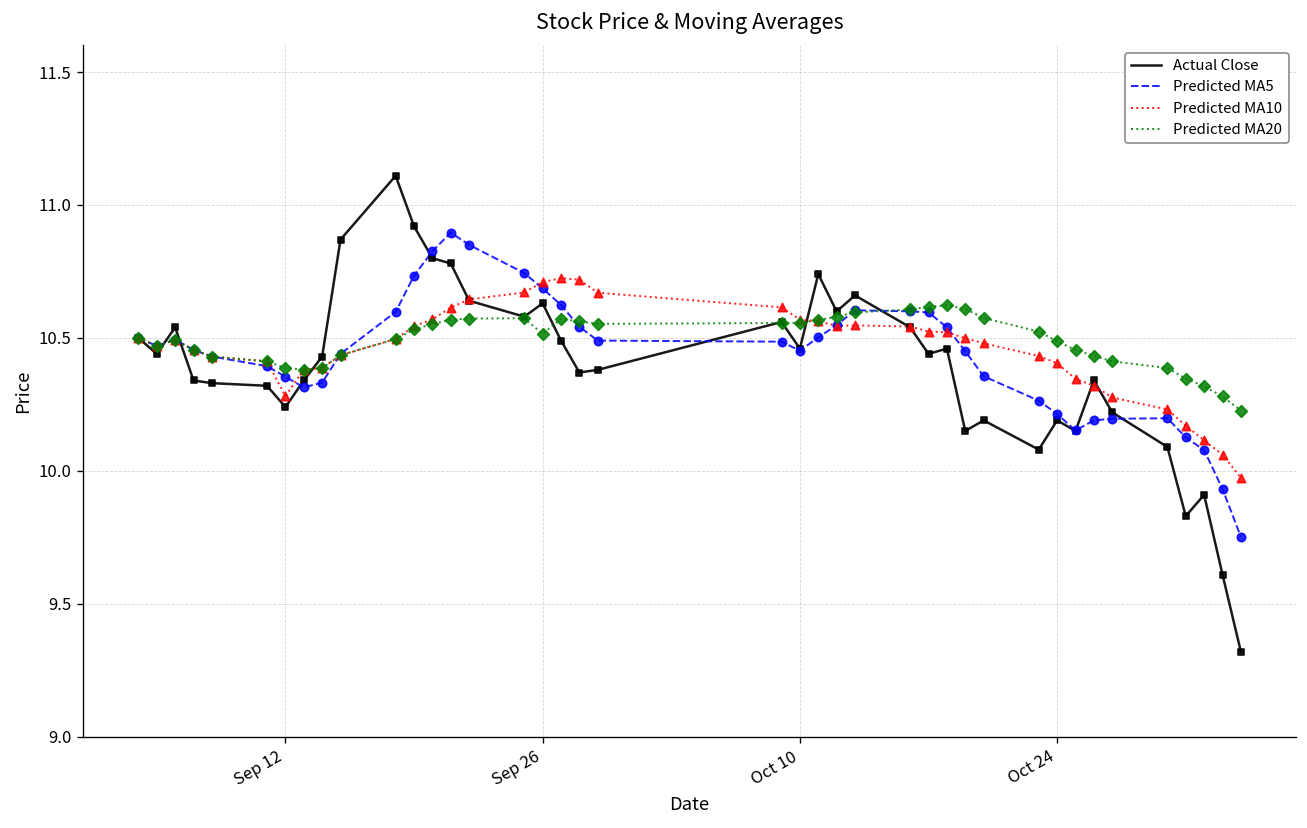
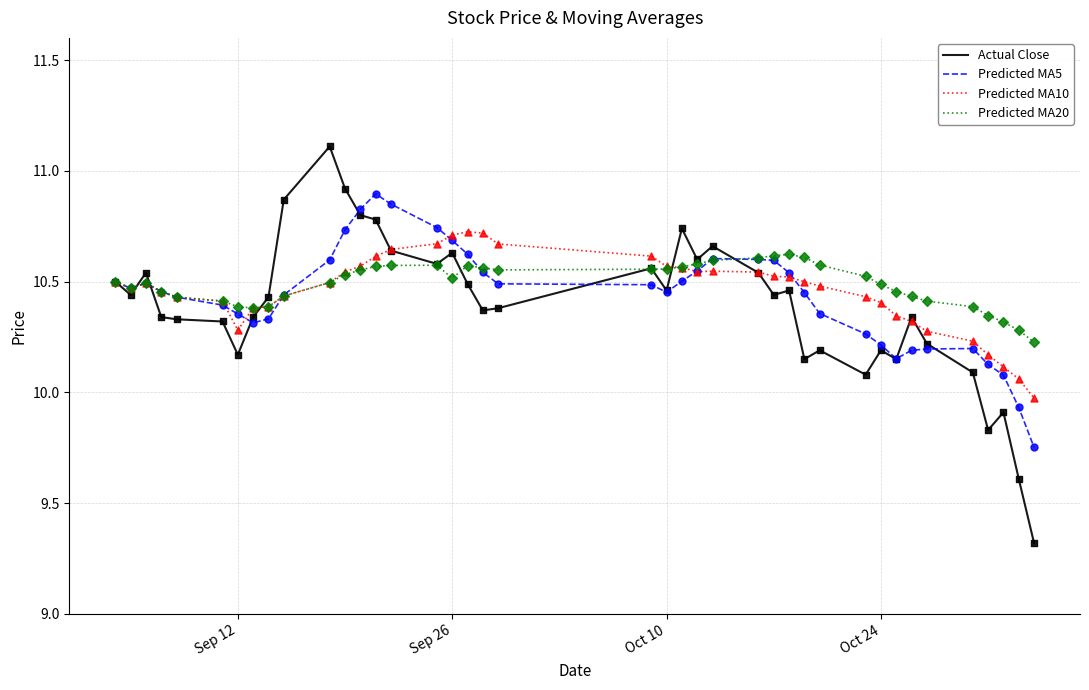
Actual Close, Sep 12: 10.24 -> 10.17
